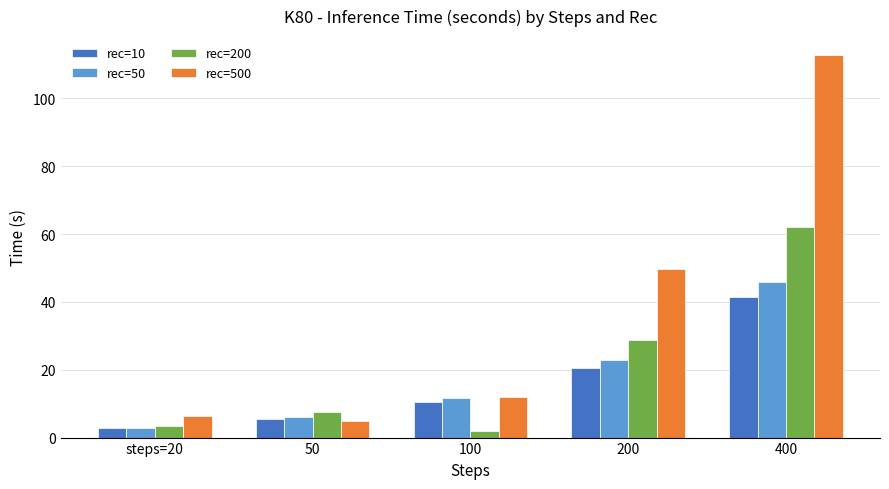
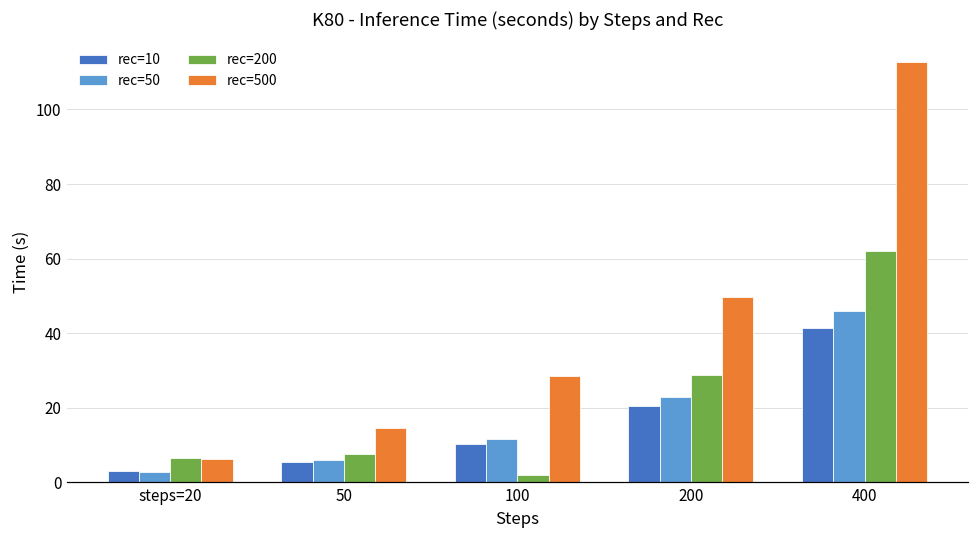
rec=200, steps=20: 3 -> 7
rec=500, 50: 5 -> 15
rec=500, 100: 12 -> 28
